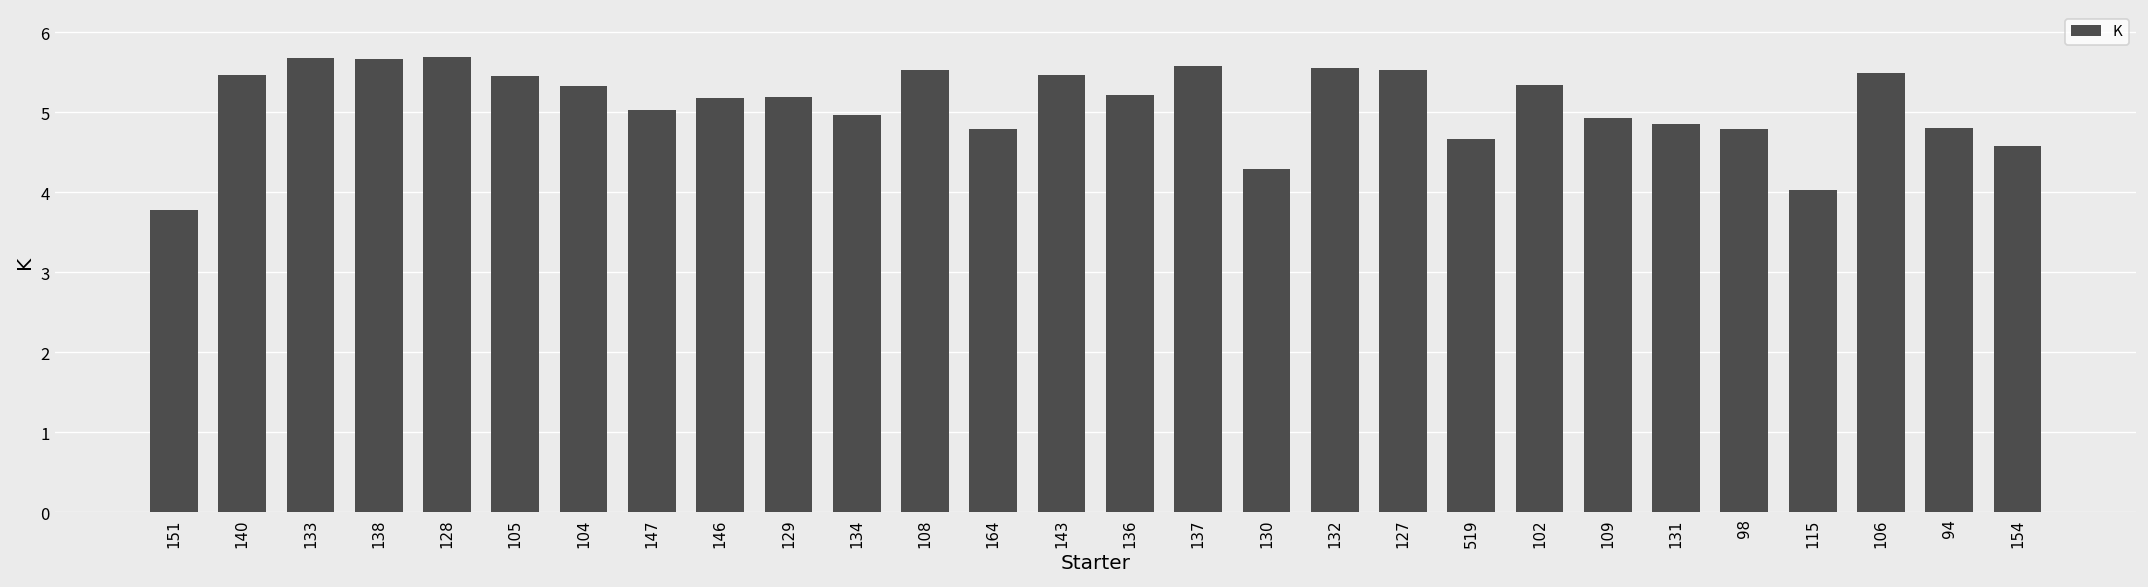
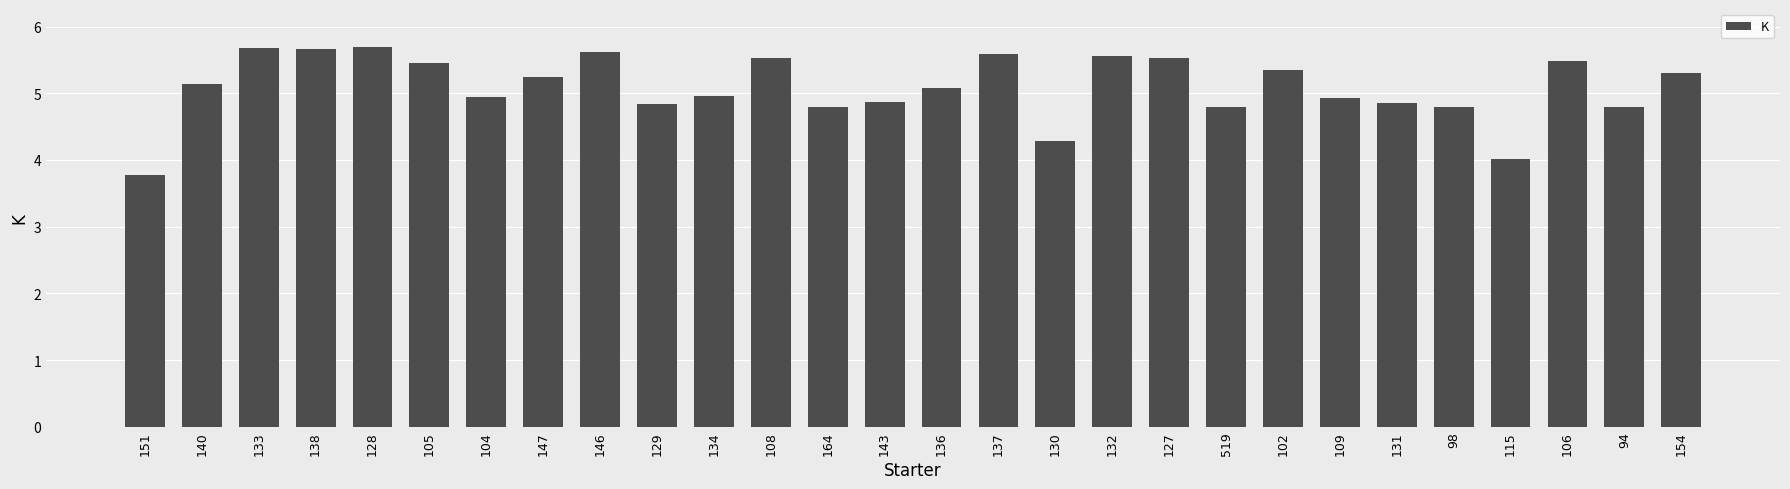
140: 5.5 -> 5.1
104: 5.3 -> 5.0
147: 5.0 -> 5.2
146: 5.2 -> 5.6
129: 5.2 -> 4.8
143: 5.5 -> 4.9
136: 5.2 -> 5.1
519: 4.7 -> 4.8
154: 4.6 -> 5.3
